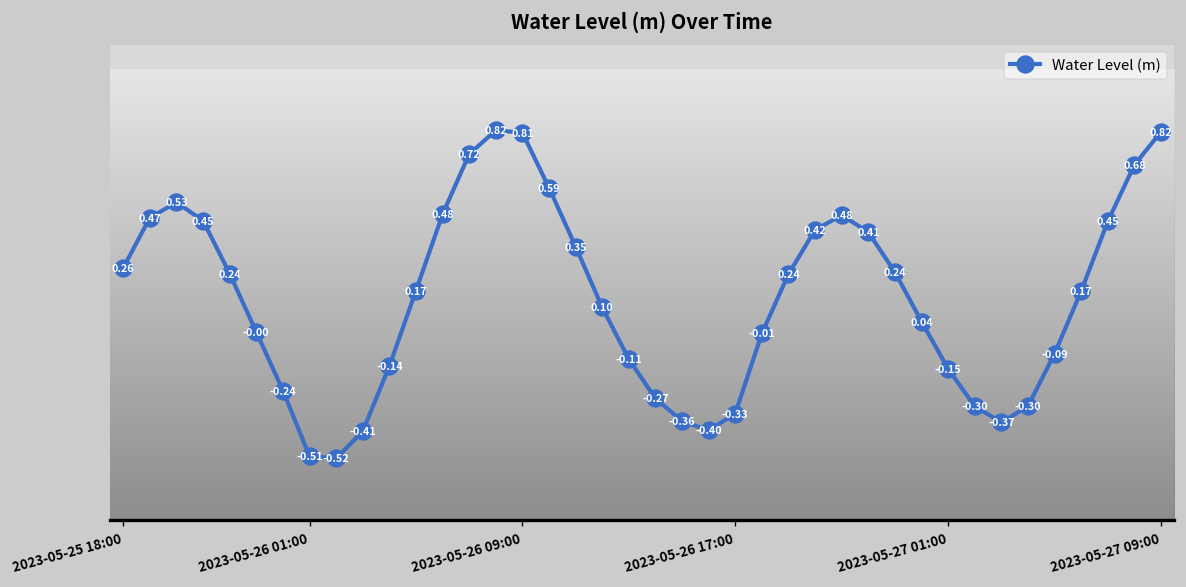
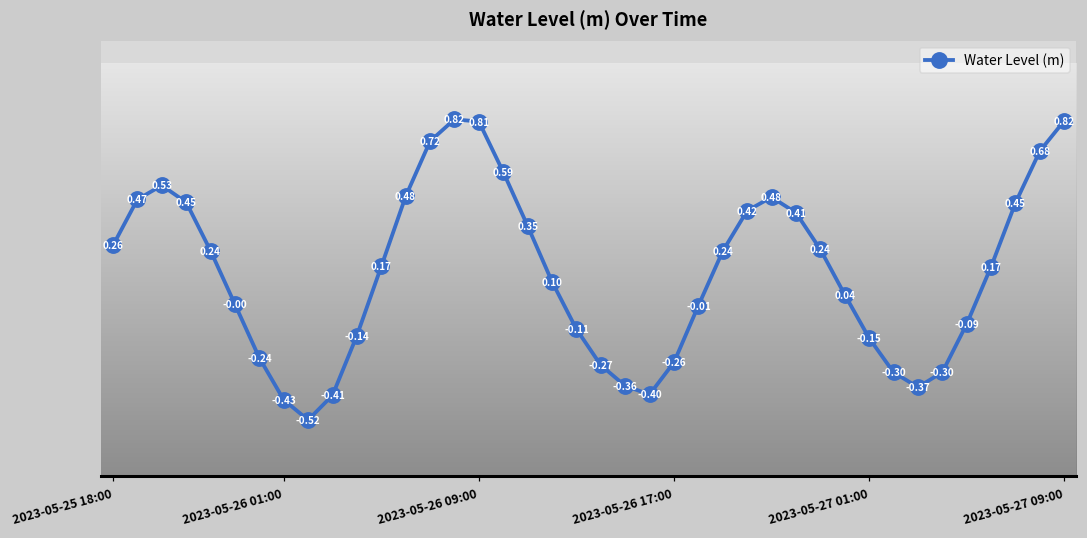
2023-05-26 01:00: -0.51 -> -0.43
2023-05-26 17:00: -0.33 -> -0.26
